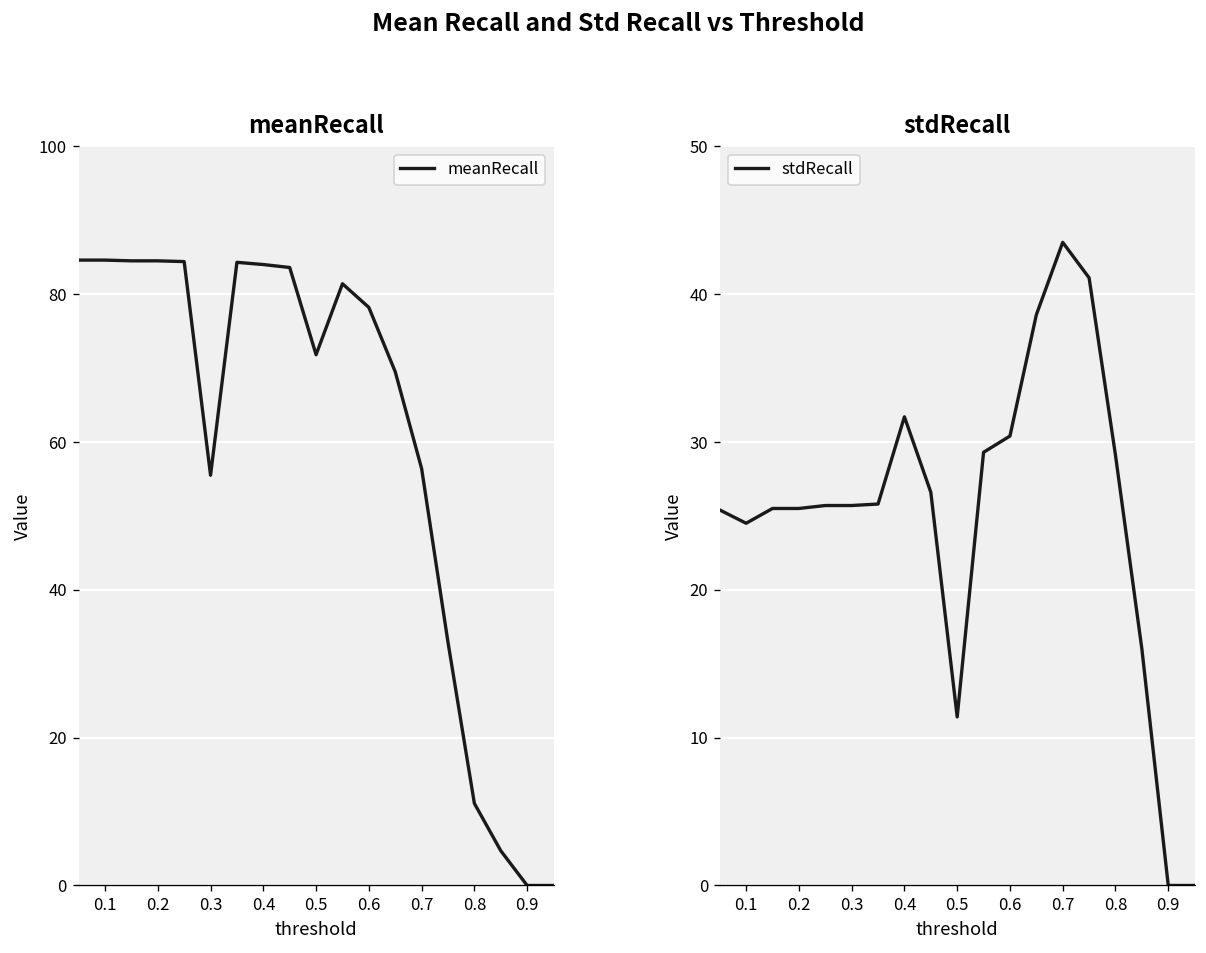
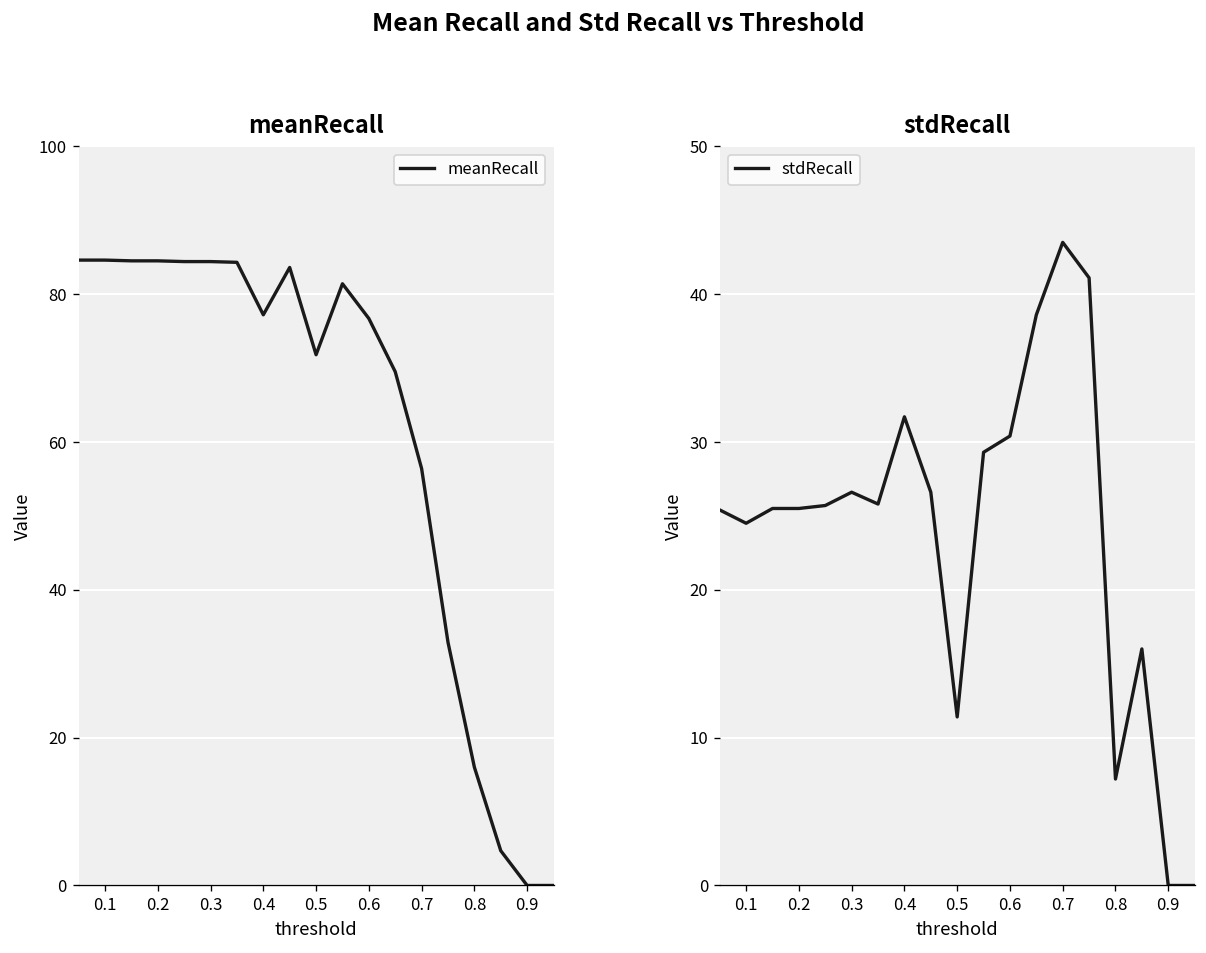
meanRecall, 0.3: 56 -> 84
meanRecall, 0.4: 84 -> 77
meanRecall, 0.6: 78 -> 77
meanRecall, 0.8: 11 -> 16
stdRecall, 0.3: 25.7 -> 26.6
stdRecall, 0.8: 29.1 -> 7.2
